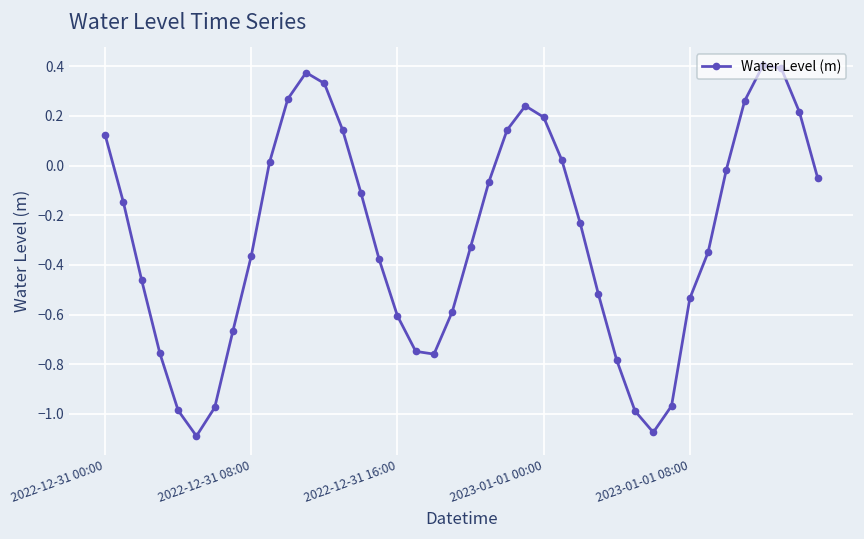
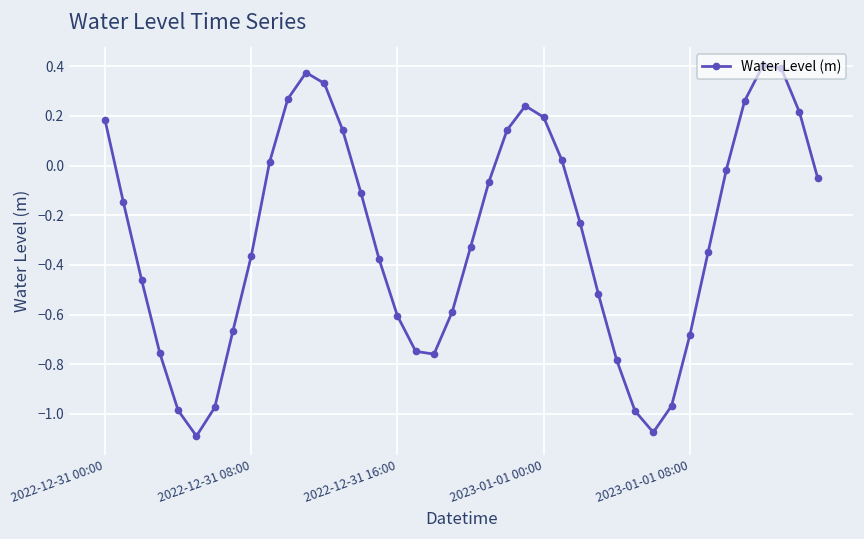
2022-12-31 00:00: 0.12 -> 0.18
2023-01-01 08:00: -0.53 -> -0.68
